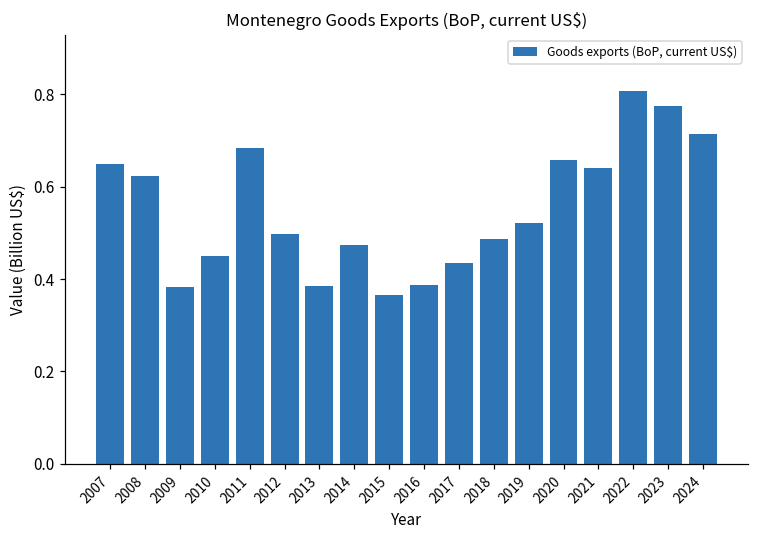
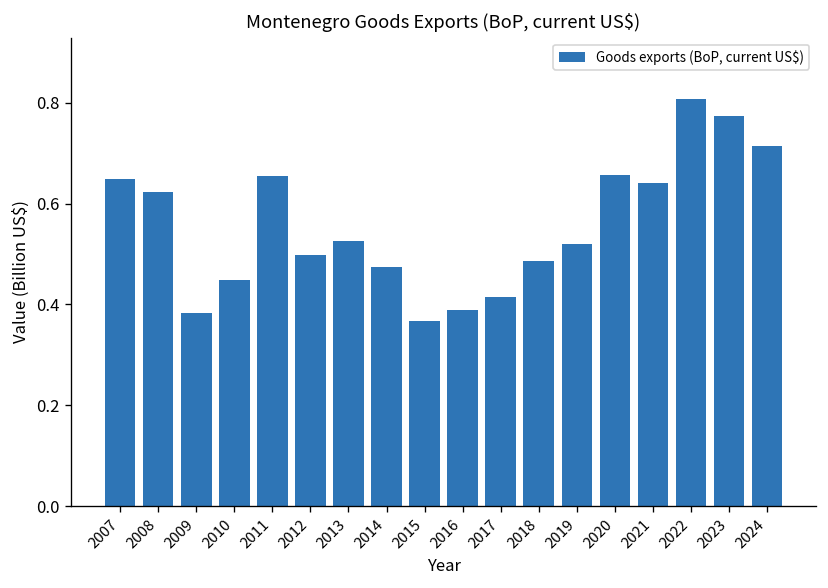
2011: 0.68 -> 0.65
2013: 0.38 -> 0.53
2017: 0.43 -> 0.41
